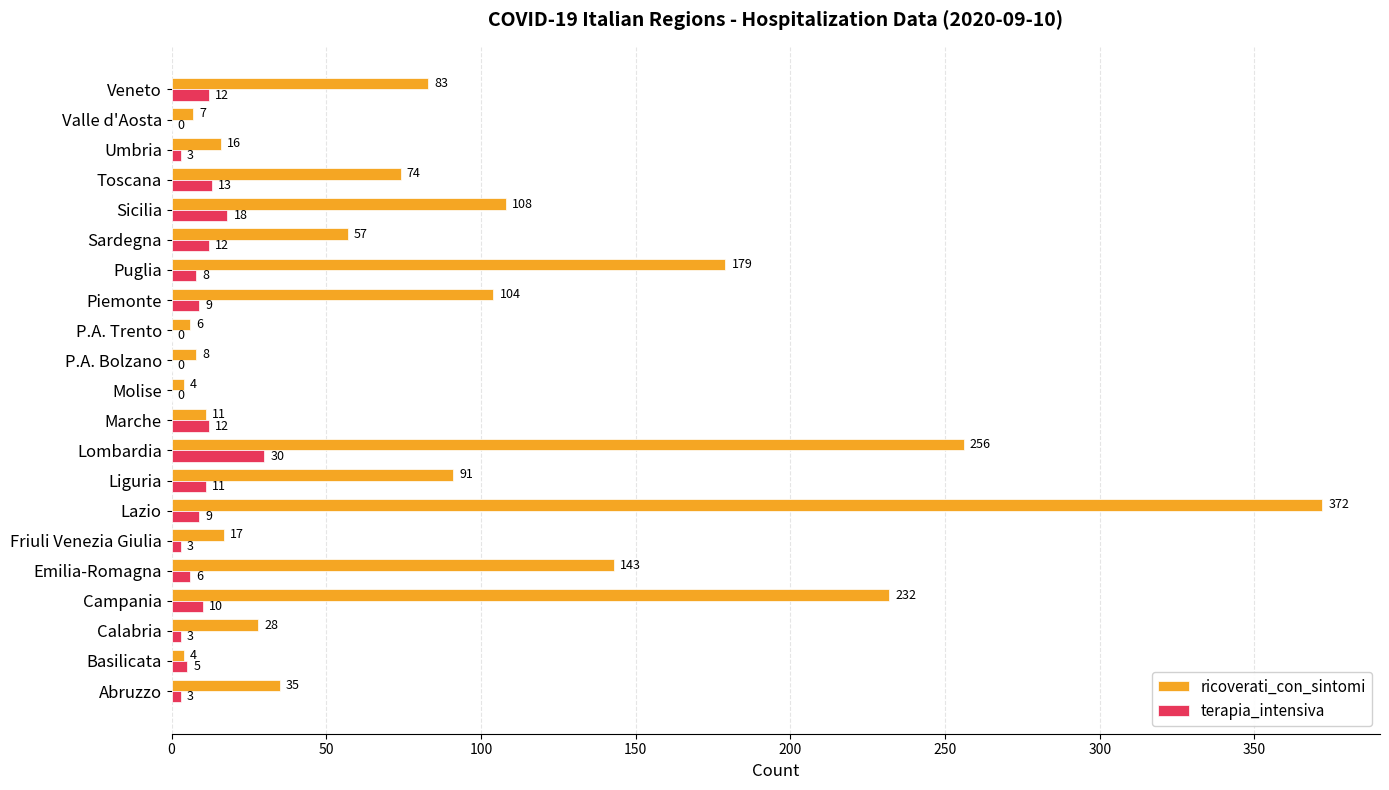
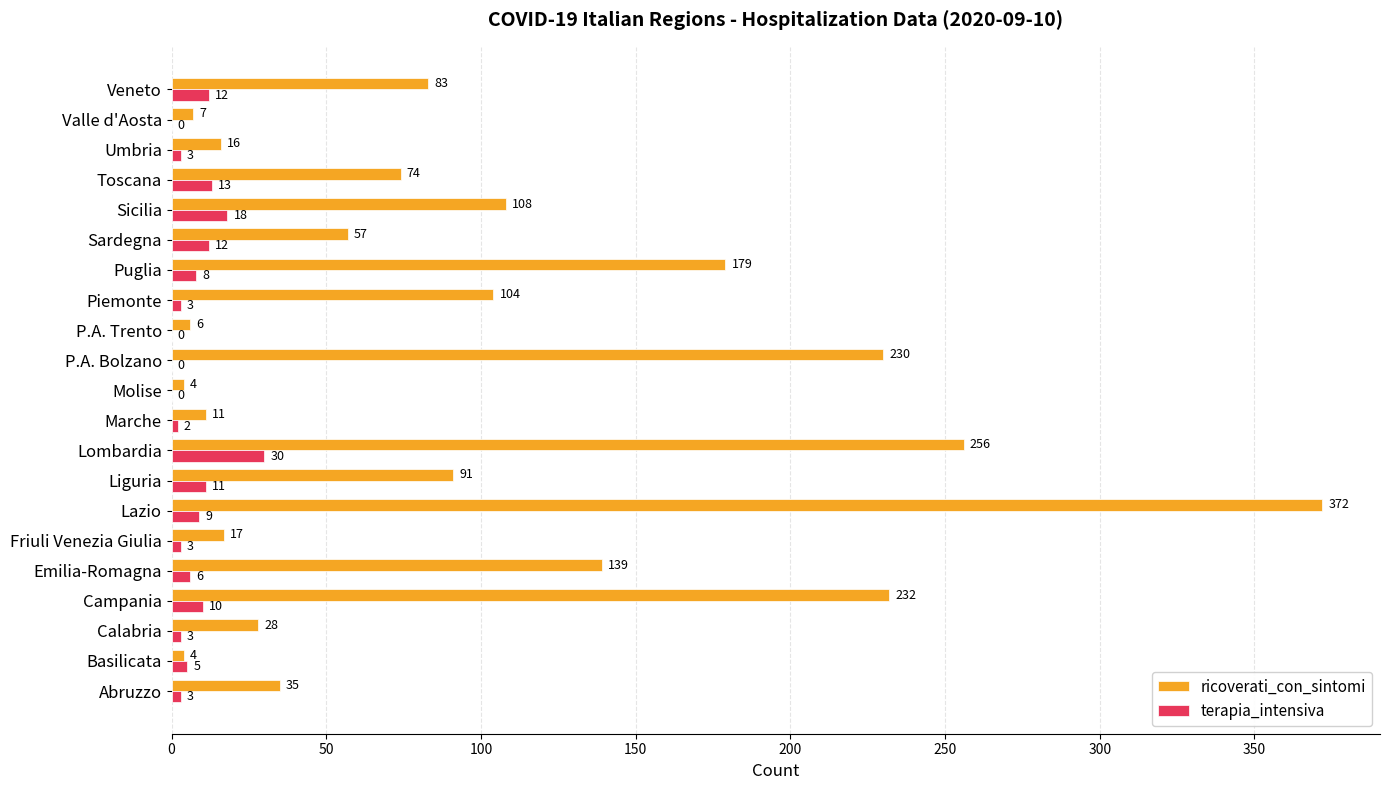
terapia_intensiva, Piemonte: 9 -> 3
ricoverati_con_sintomi, P.A. Bolzano: 8 -> 230
terapia_intensiva, Marche: 12 -> 2
ricoverati_con_sintomi, Emilia-Romagna: 143 -> 139
